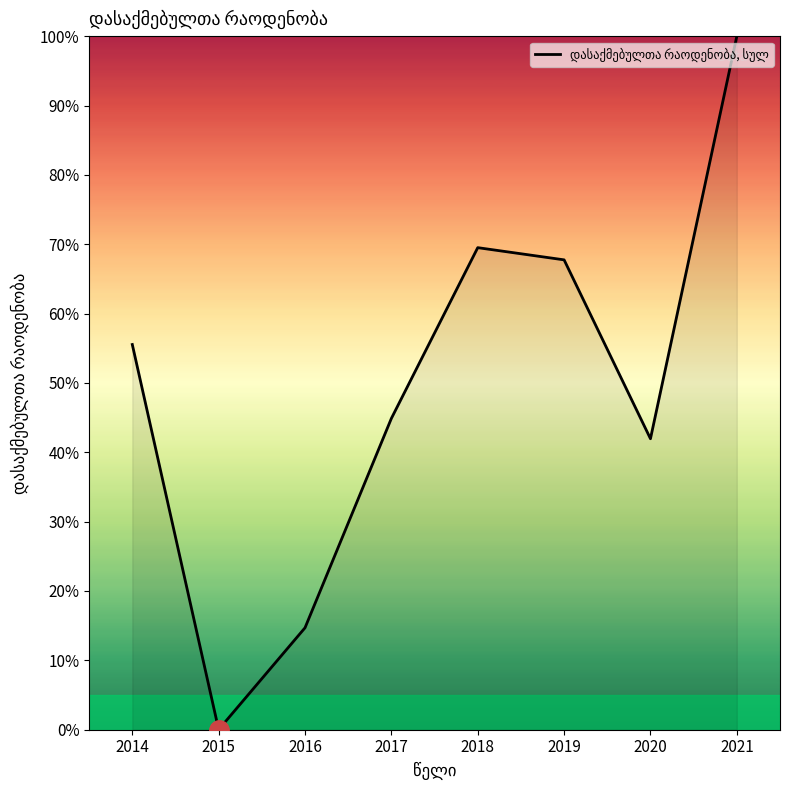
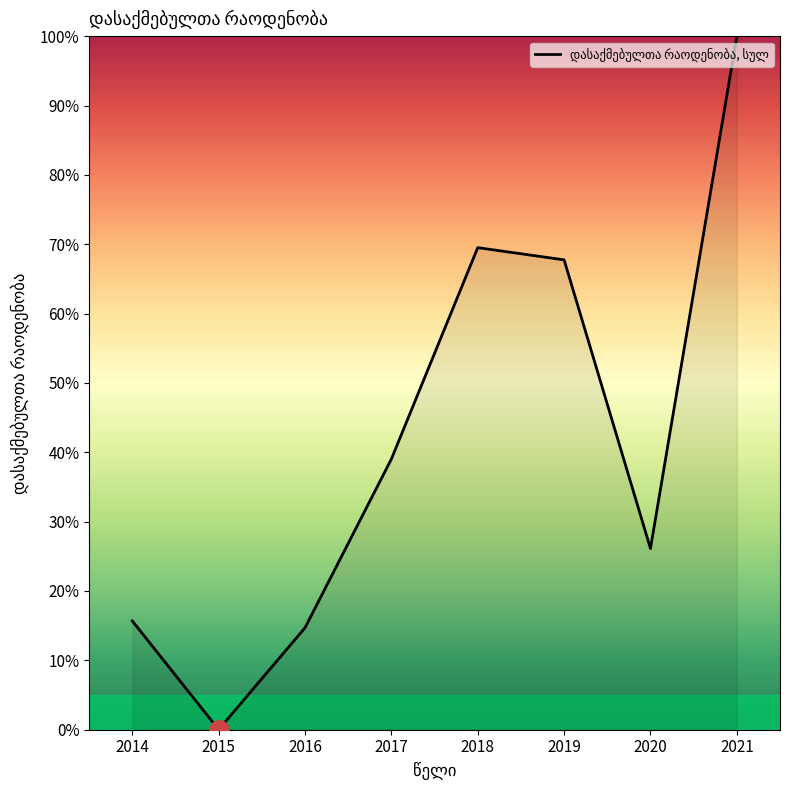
დასაქმებულთა რაოდენობა, სულ, 2014: 56% -> 16%
დასაქმებულთა რაოდენობა, სულ, 2017: 45% -> 39%
დასაქმებულთა რაოდენობა, სულ, 2020: 42% -> 26%
